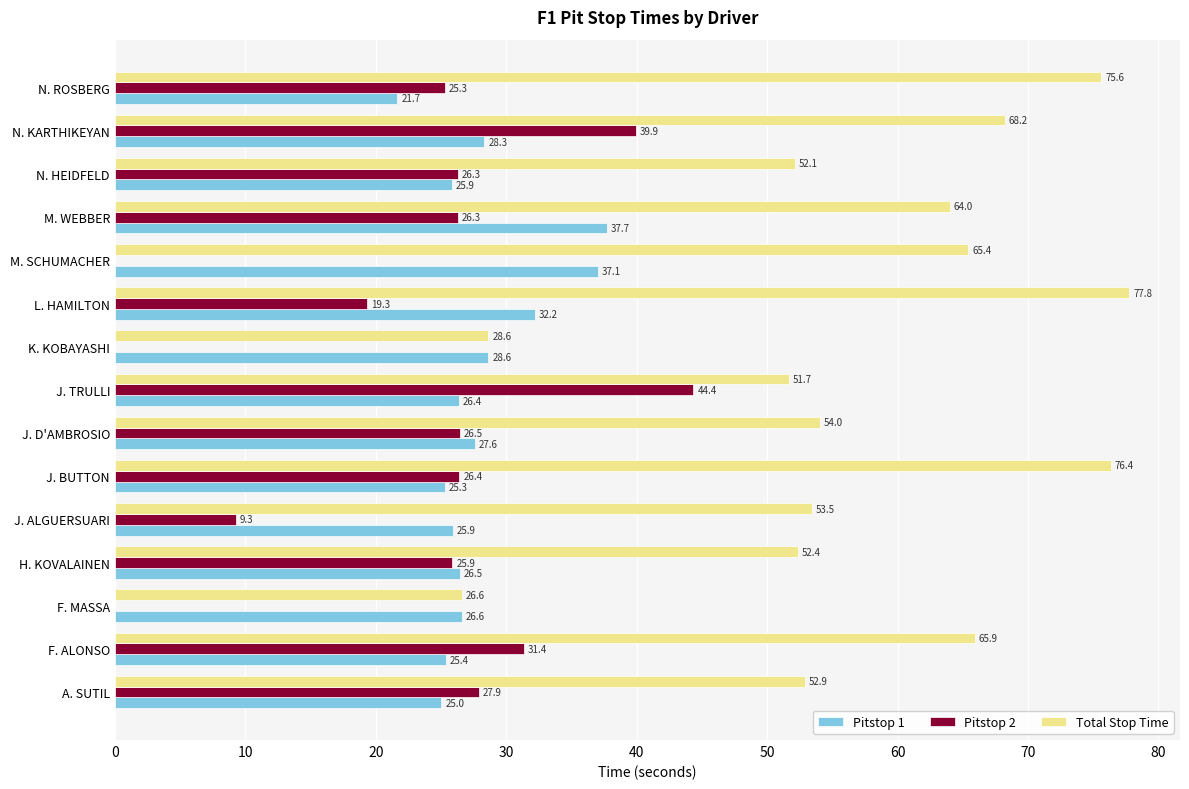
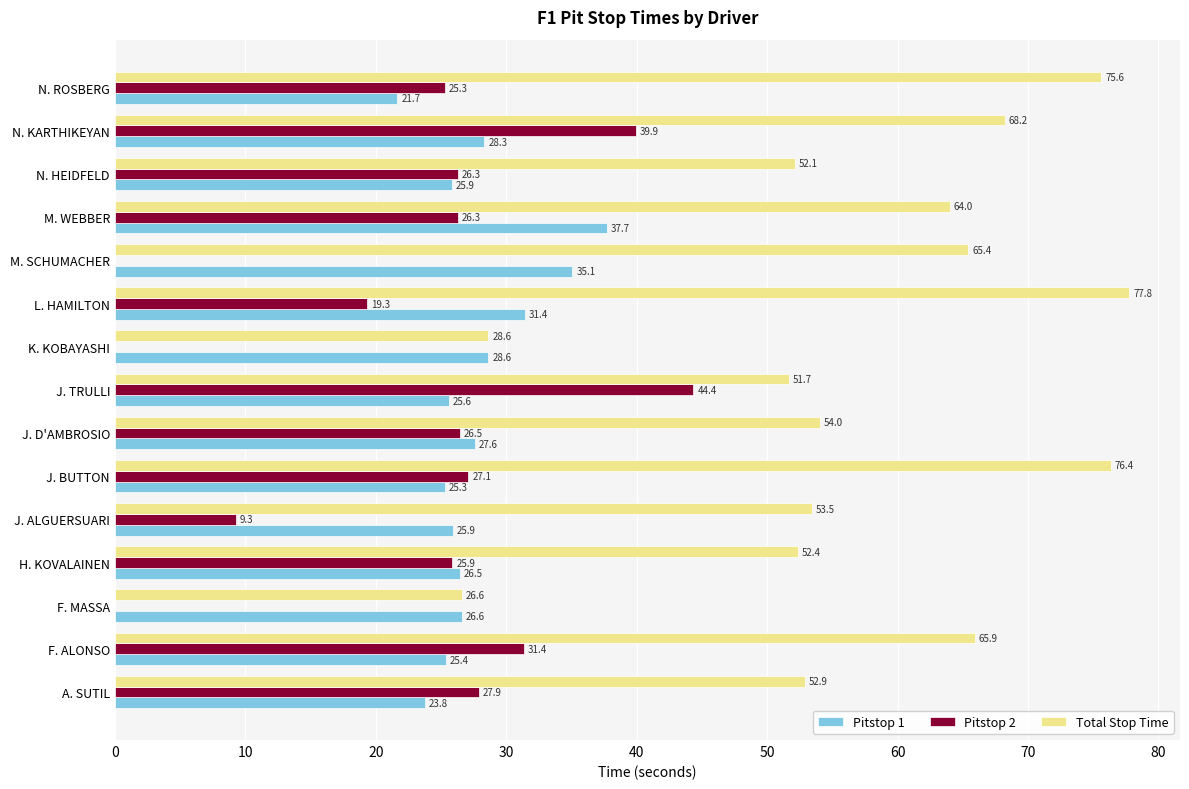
Pitstop 1, M. SCHUMACHER: 37.1 -> 35.1
Pitstop 1, L. HAMILTON: 32.2 -> 31.4
Pitstop 1, J. TRULLI: 26.4 -> 25.6
Pitstop 2, J. BUTTON: 26.4 -> 27.1
Pitstop 1, A. SUTIL: 25.0 -> 23.8
